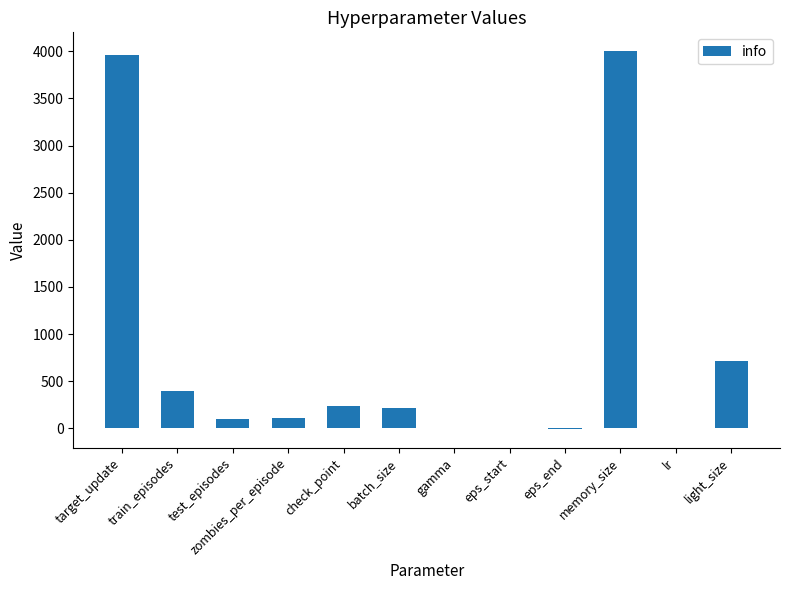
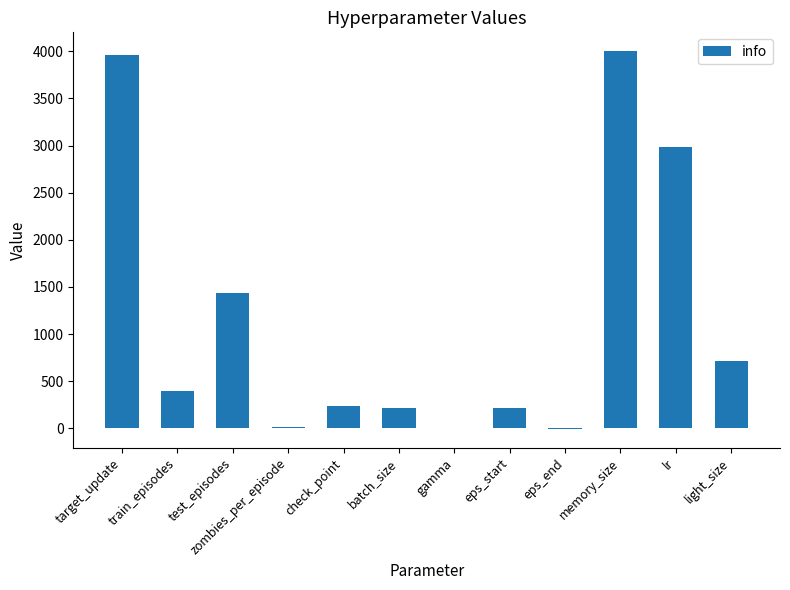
test_episodes: 100 -> 1400
zombies_per_episode: 100 -> 0
eps_start: 0 -> 200
lr: 0 -> 3000
